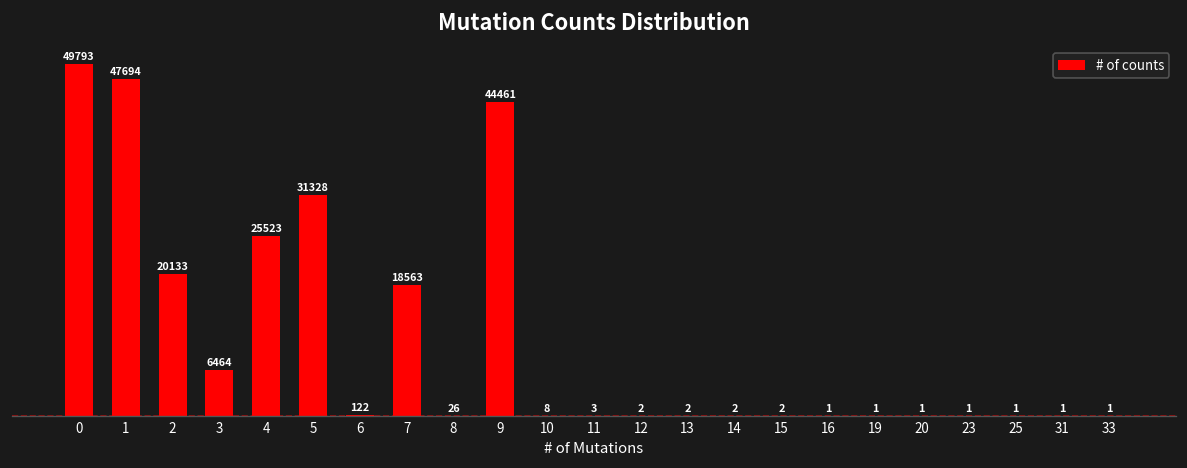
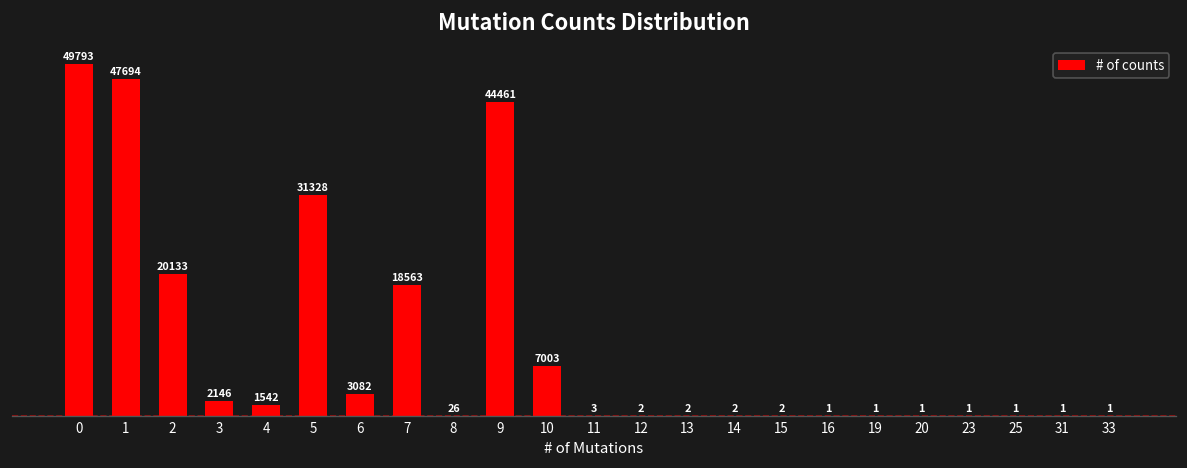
3: 6464 -> 2146
4: 25523 -> 1542
6: 122 -> 3082
10: 8 -> 7003
